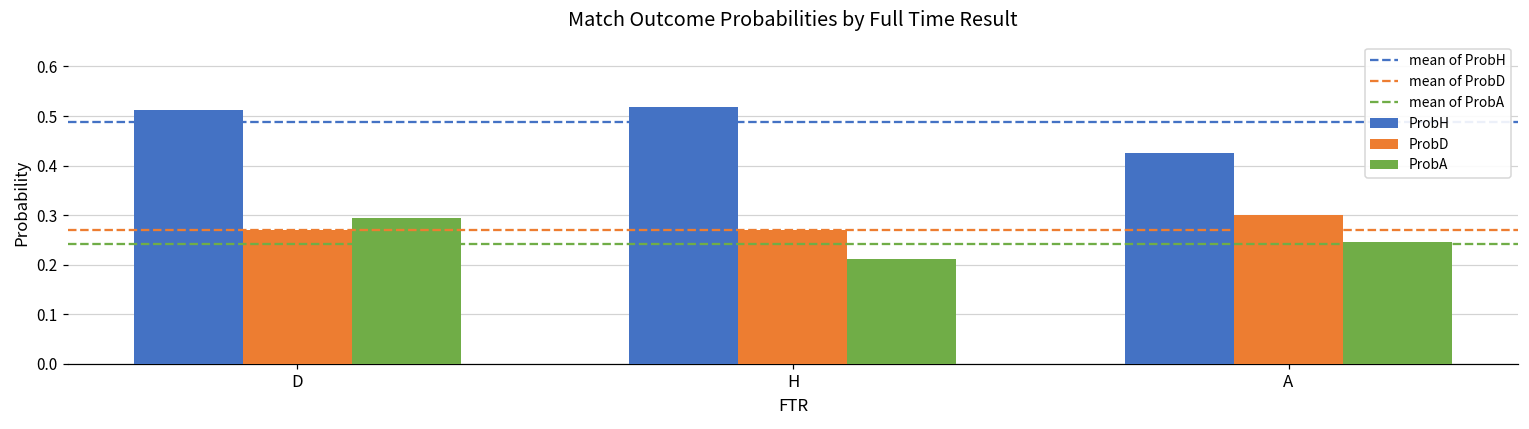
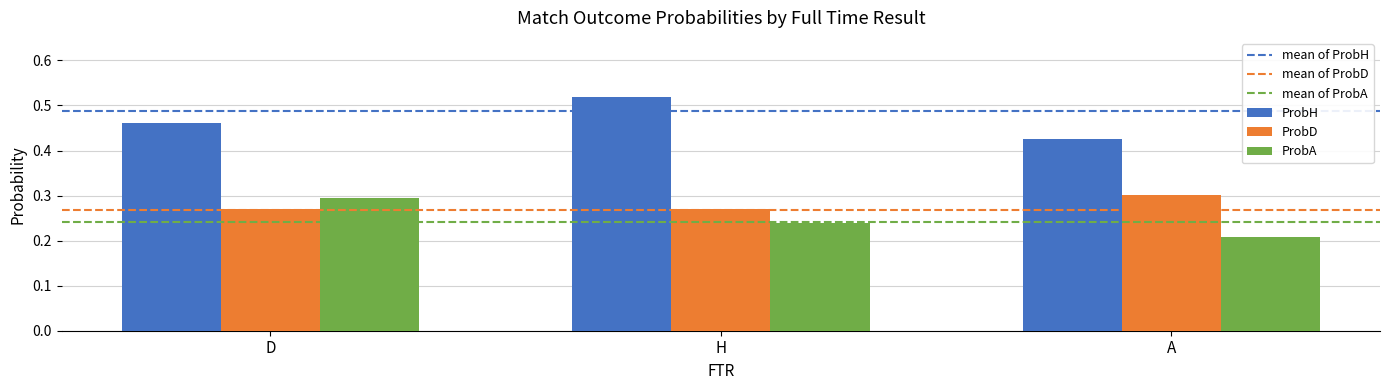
ProbH, D: 0.51 -> 0.46
ProbA, H: 0.21 -> 0.24
ProbA, A: 0.25 -> 0.21
